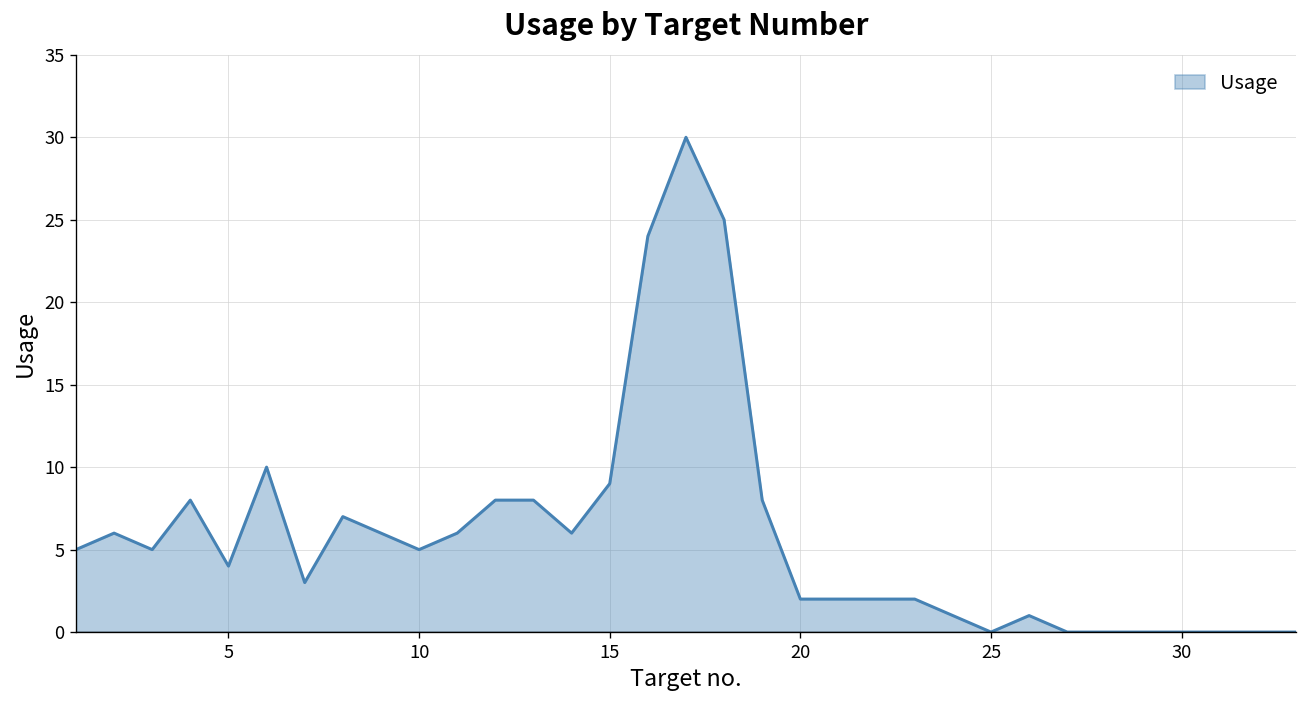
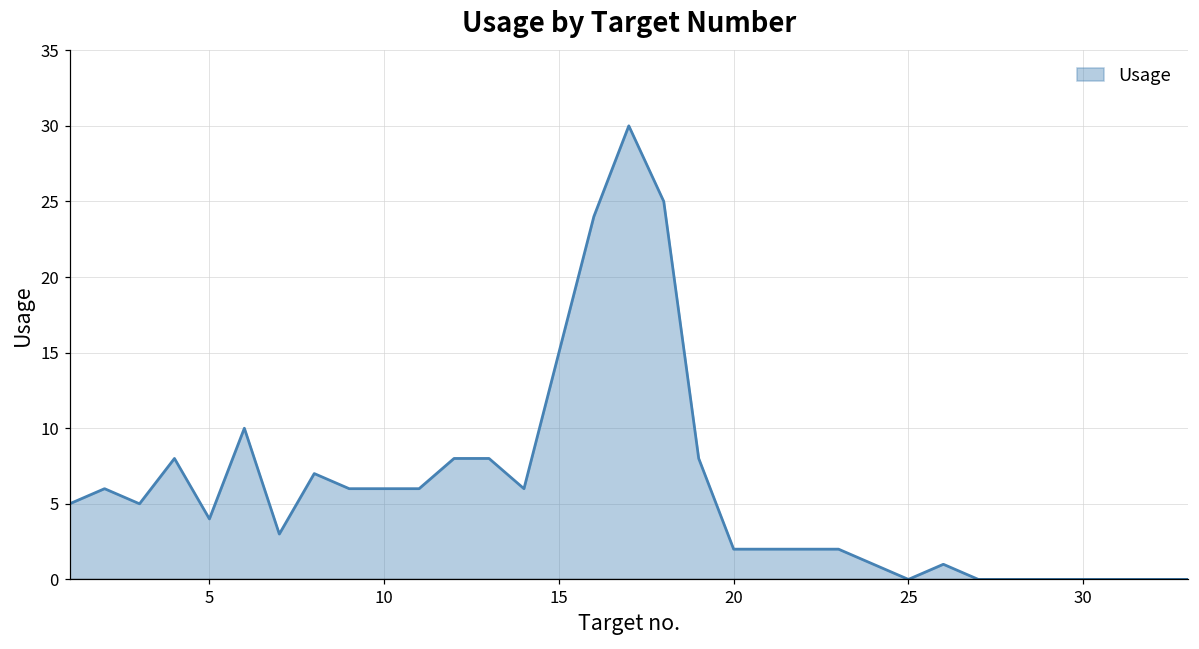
10: 5 -> 6
15: 9 -> 15
